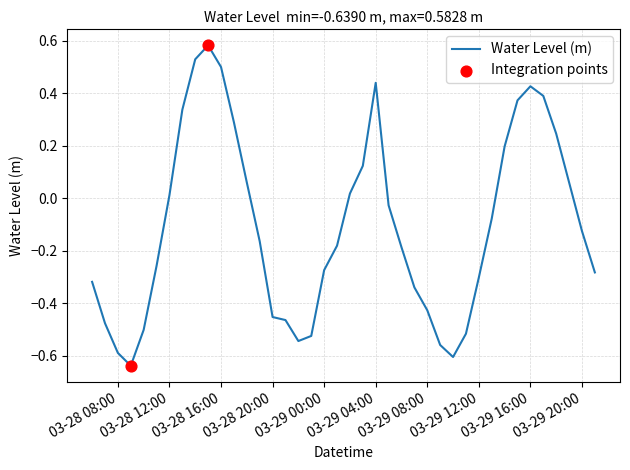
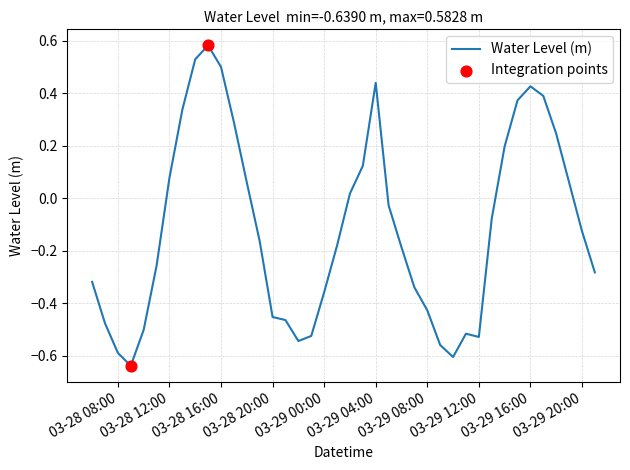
Water Level (m), 03-28 12:00: 0.01 -> 0.08
Water Level (m), 03-29 00:00: -0.27 -> -0.36
Water Level (m), 03-29 12:00: -0.30 -> -0.53
